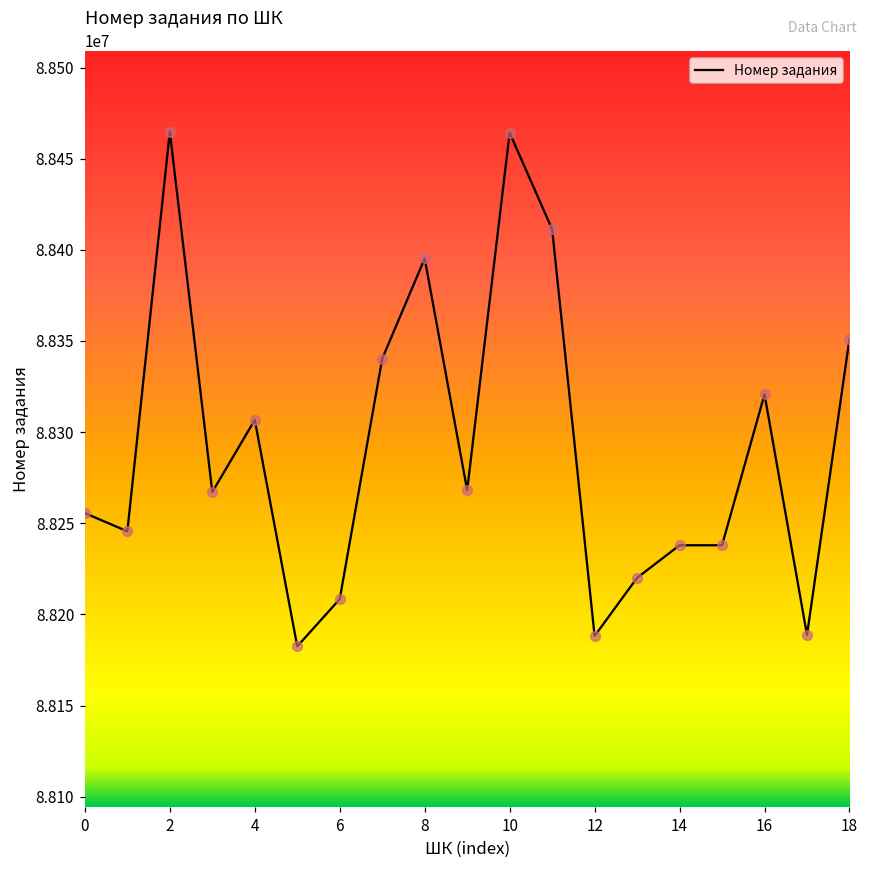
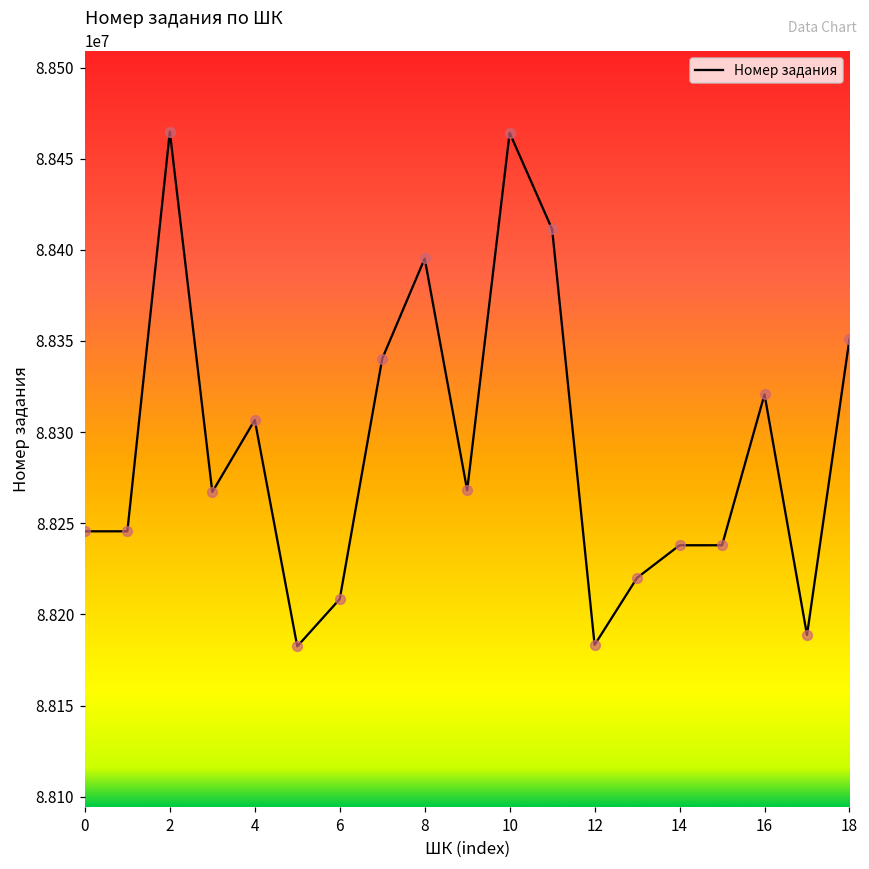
0: 88256000 -> 88246000
12: 88188000 -> 88183000
